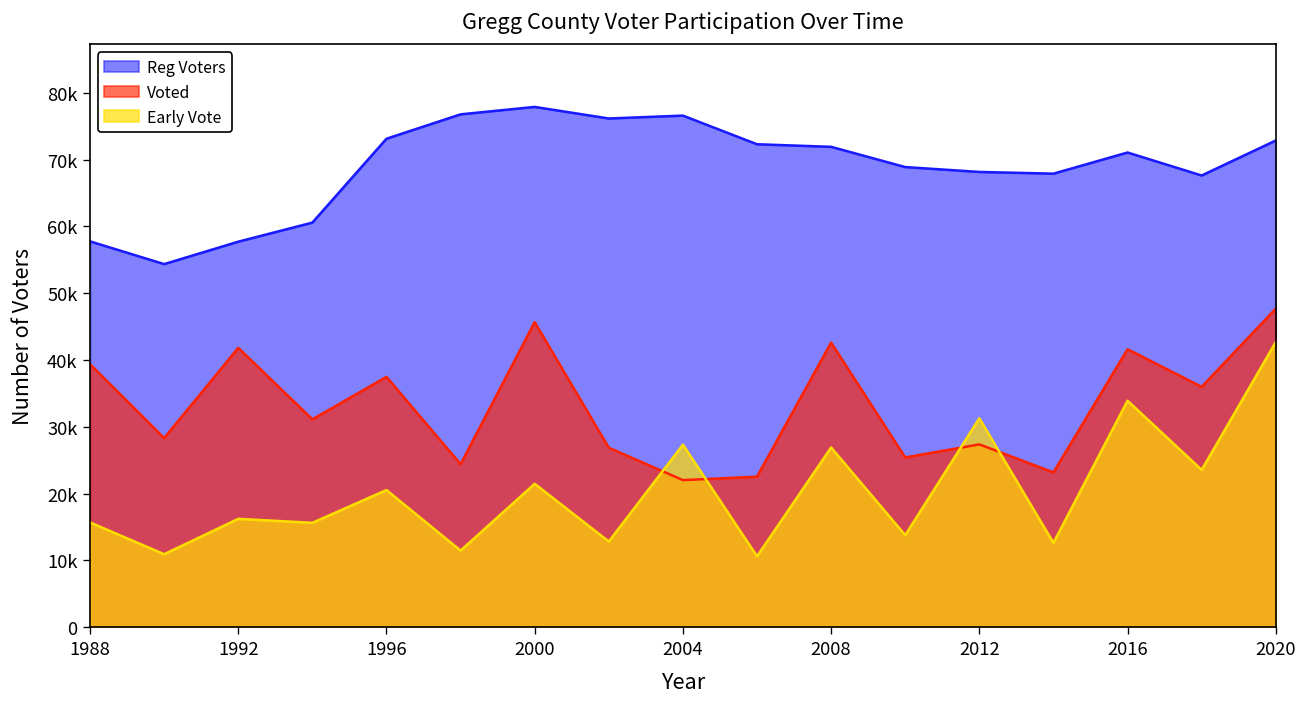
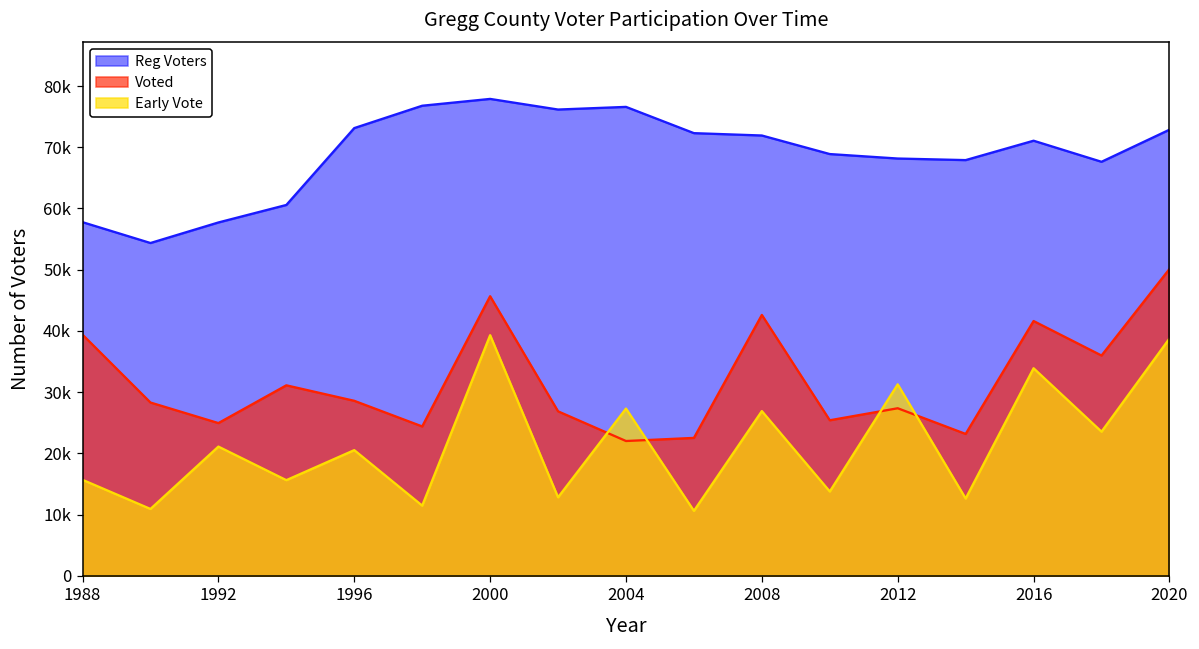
Voted, 1992: 42000 -> 25000
Early Vote, 1992: 16000 -> 21000
Voted, 1996: 37000 -> 29000
Early Vote, 2000: 21000 -> 39000
Voted, 2020: 48000 -> 50000
Early Vote, 2020: 43000 -> 39000
